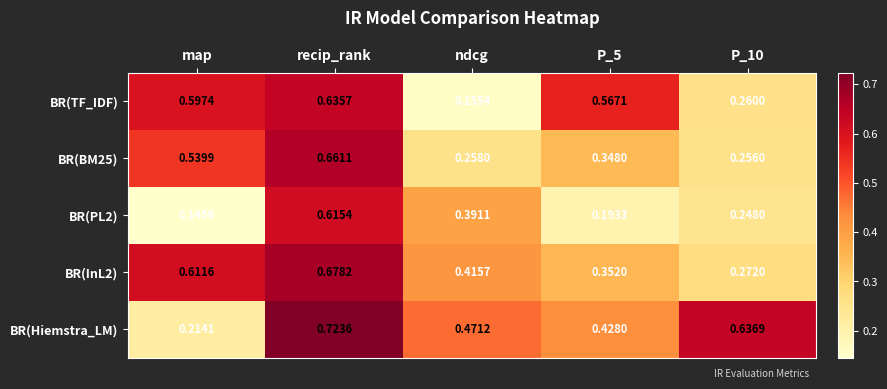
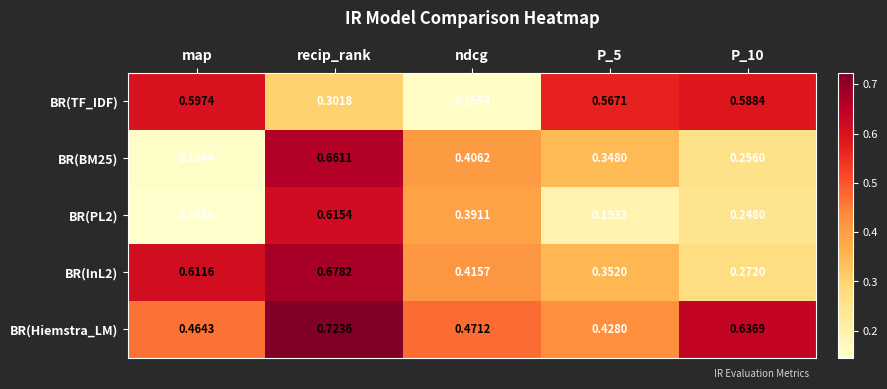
BR(TF_IDF), recip_rank: 0.6357 -> 0.3018
BR(TF_IDF), P_10: 0.2600 -> 0.5884
BR(BM25), map: 0.5399 -> 0.1544
BR(BM25), ndcg: 0.2580 -> 0.4062
BR(Hiemstra_LM), map: 0.2141 -> 0.4643
